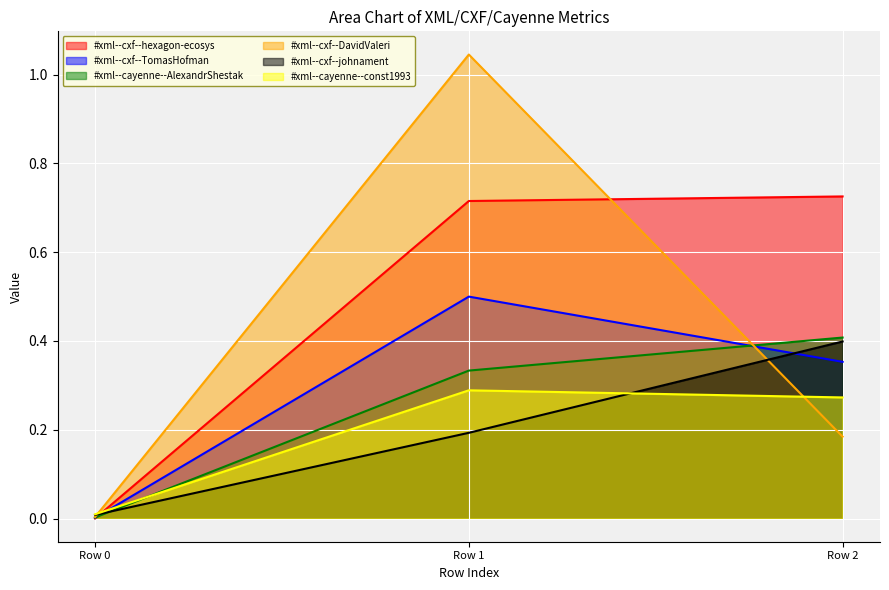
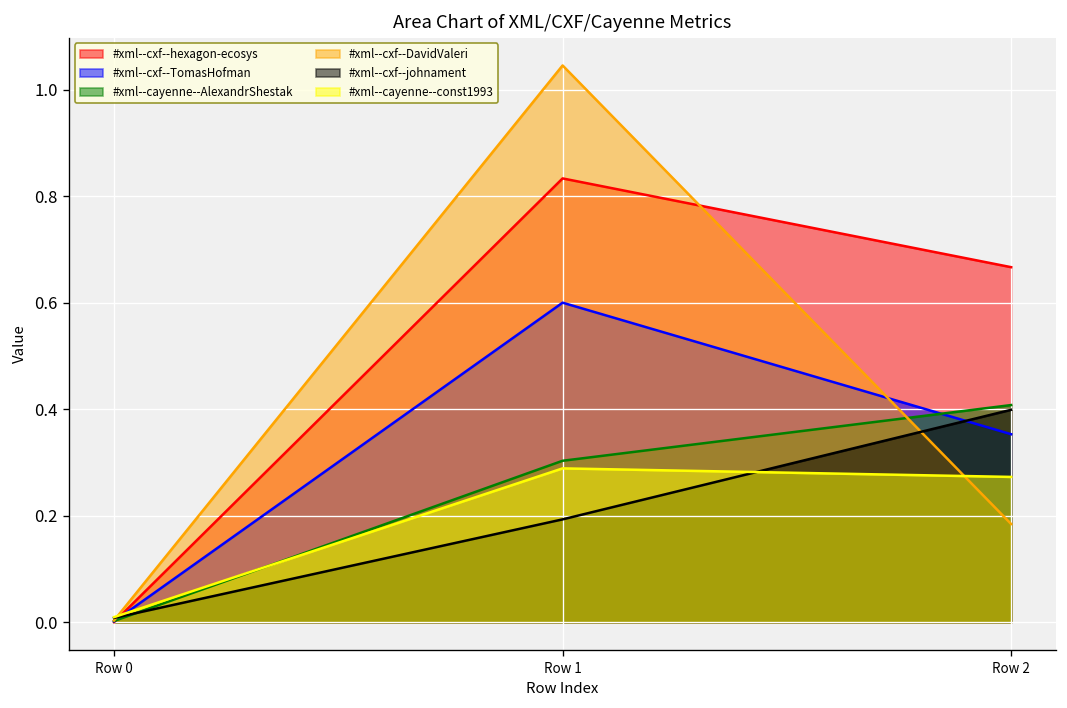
#xml--cxf--hexagon-ecosys, Row 1: 0.72 -> 0.83
#xml--cxf--TomasHofman, Row 1: 0.5 -> 0.6
#xml--cayenne--AlexandrShestak, Row 1: 0.33 -> 0.30
#xml--cxf--hexagon-ecosys, Row 2: 0.73 -> 0.67
